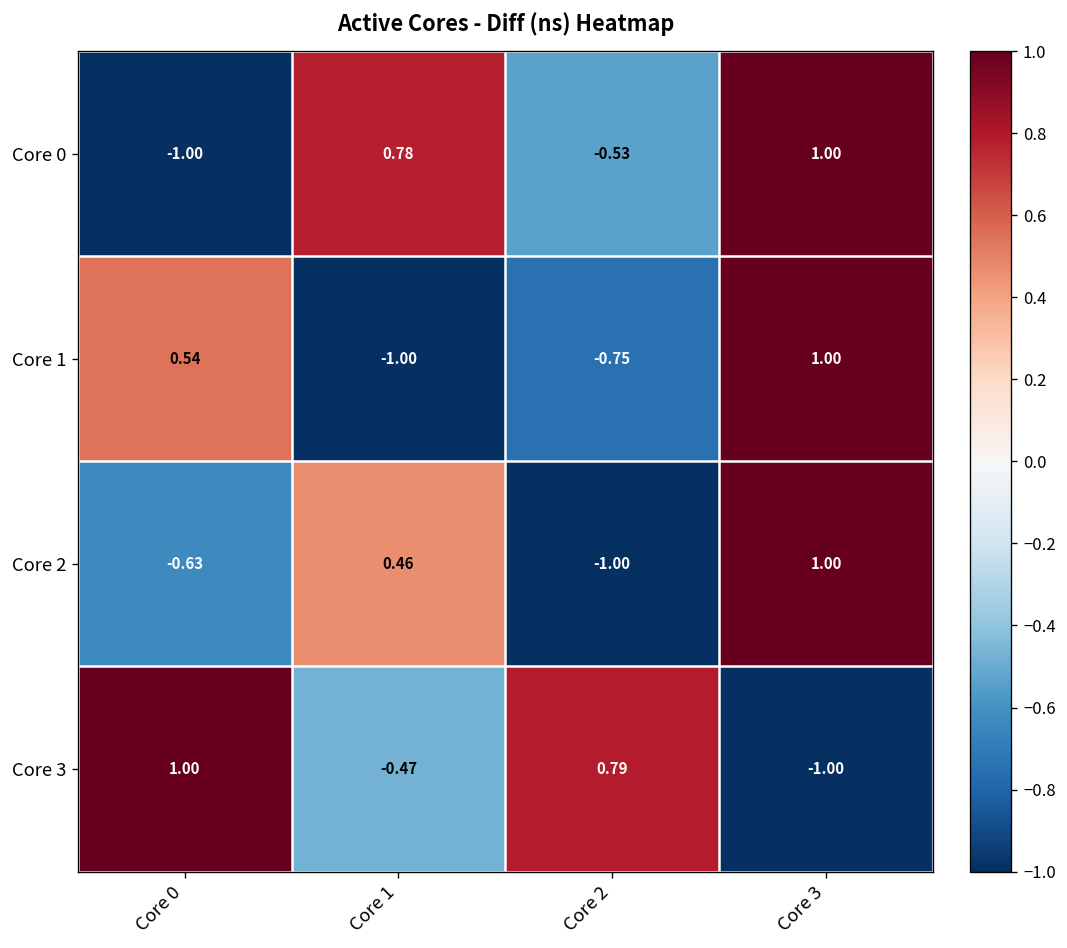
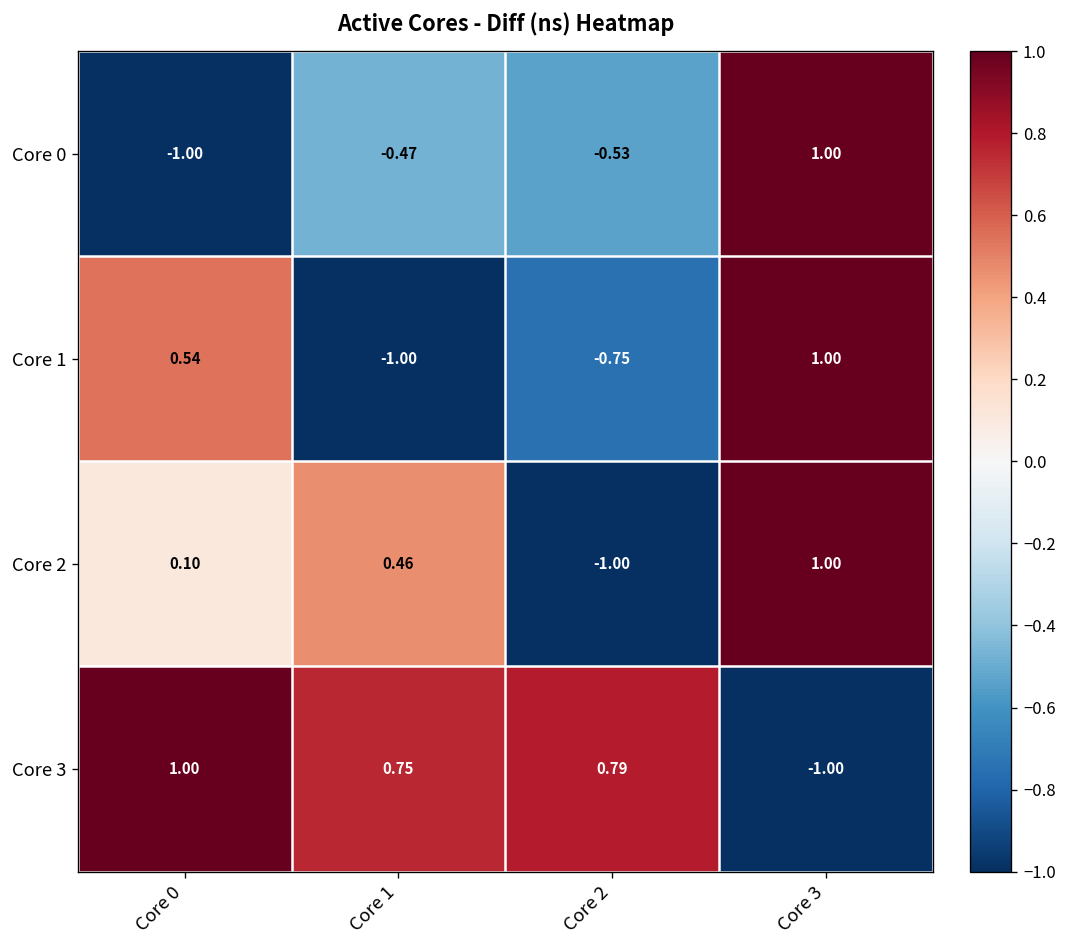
Core 0, Core 1: 0.78 -> -0.47
Core 2, Core 0: -0.63 -> 0.10
Core 3, Core 1: -0.47 -> 0.75
